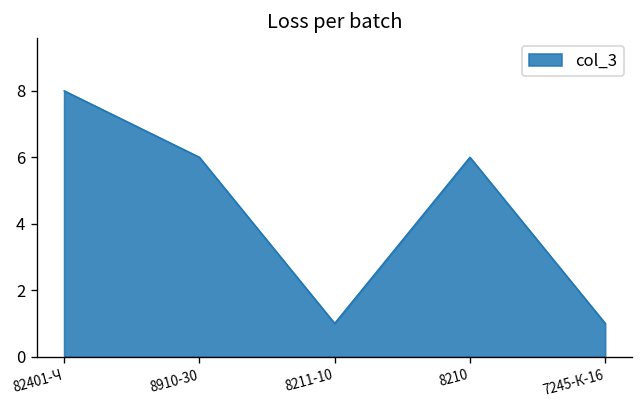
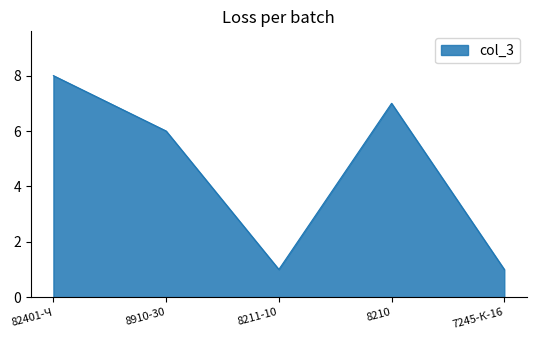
8210: 6 -> 7
